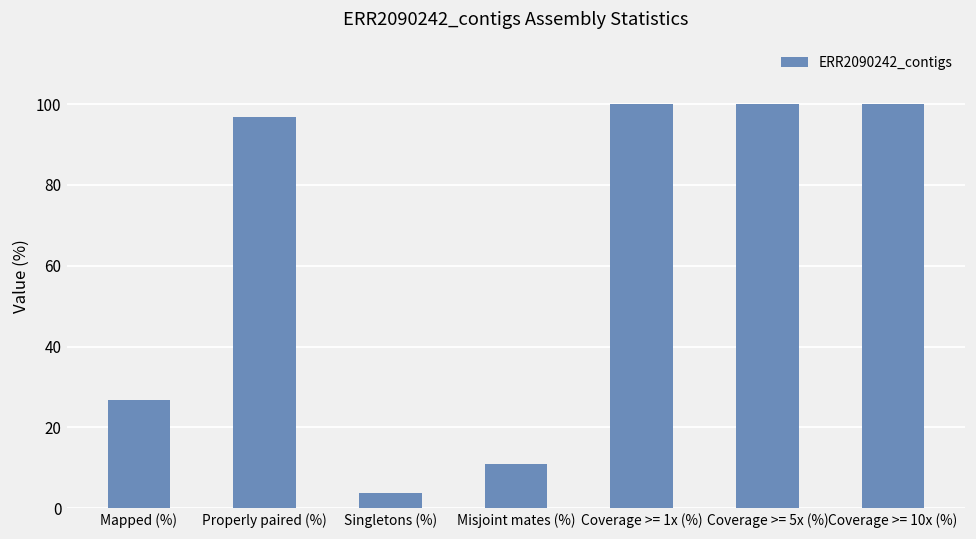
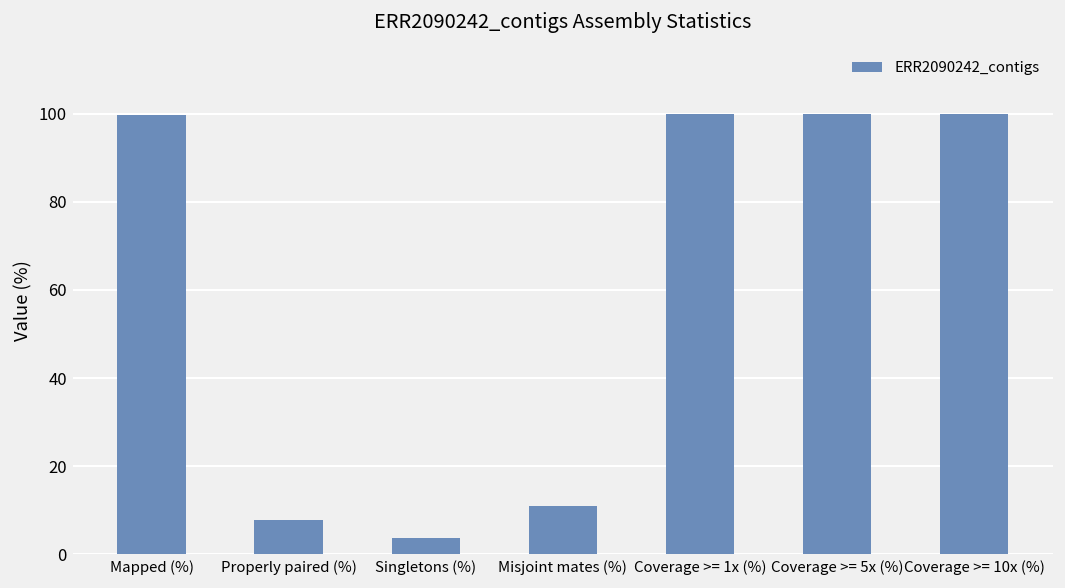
Mapped (%): 27 -> 100
Properly paired (%): 97 -> 8
